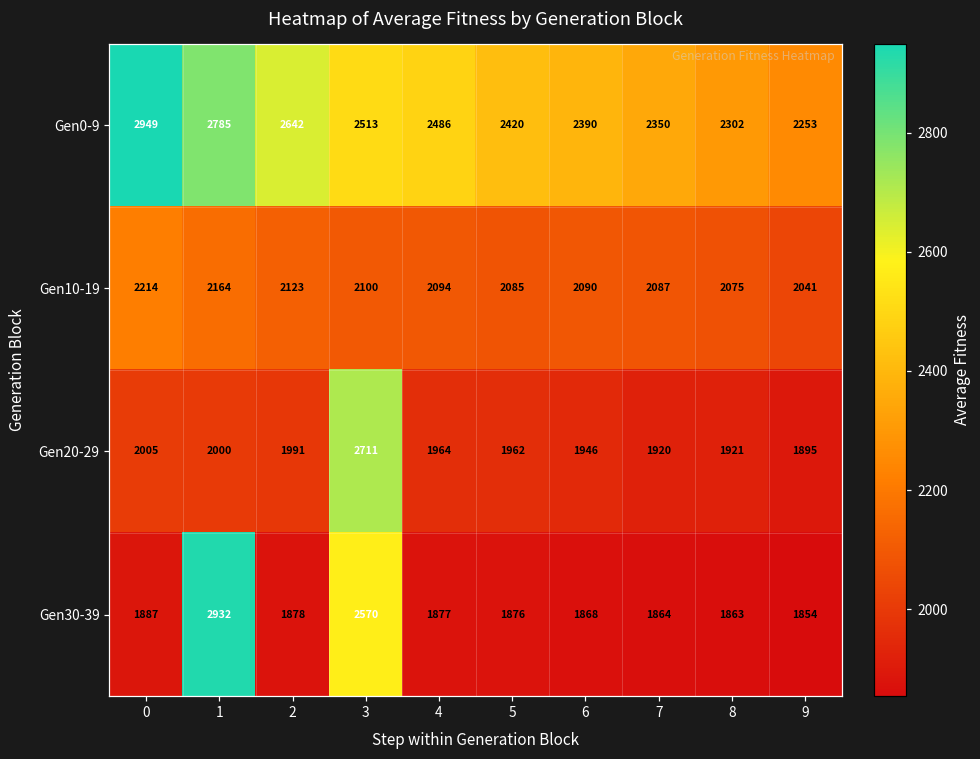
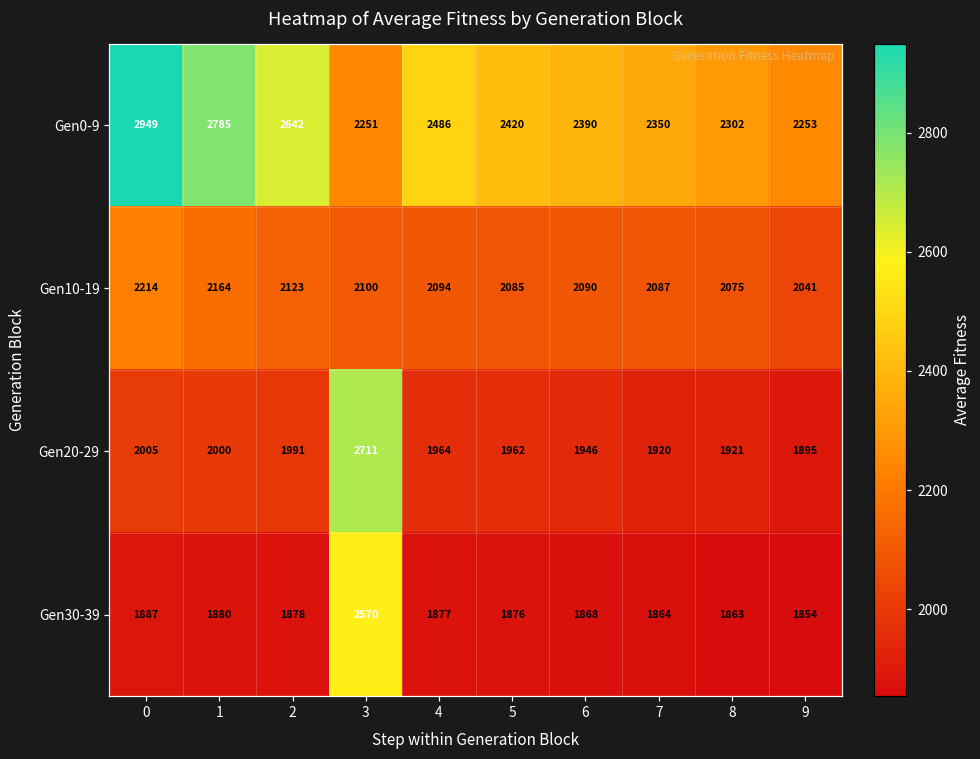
Gen0-9, 3: 2513 -> 2251
Gen30-39, 1: 2932 -> 1880
